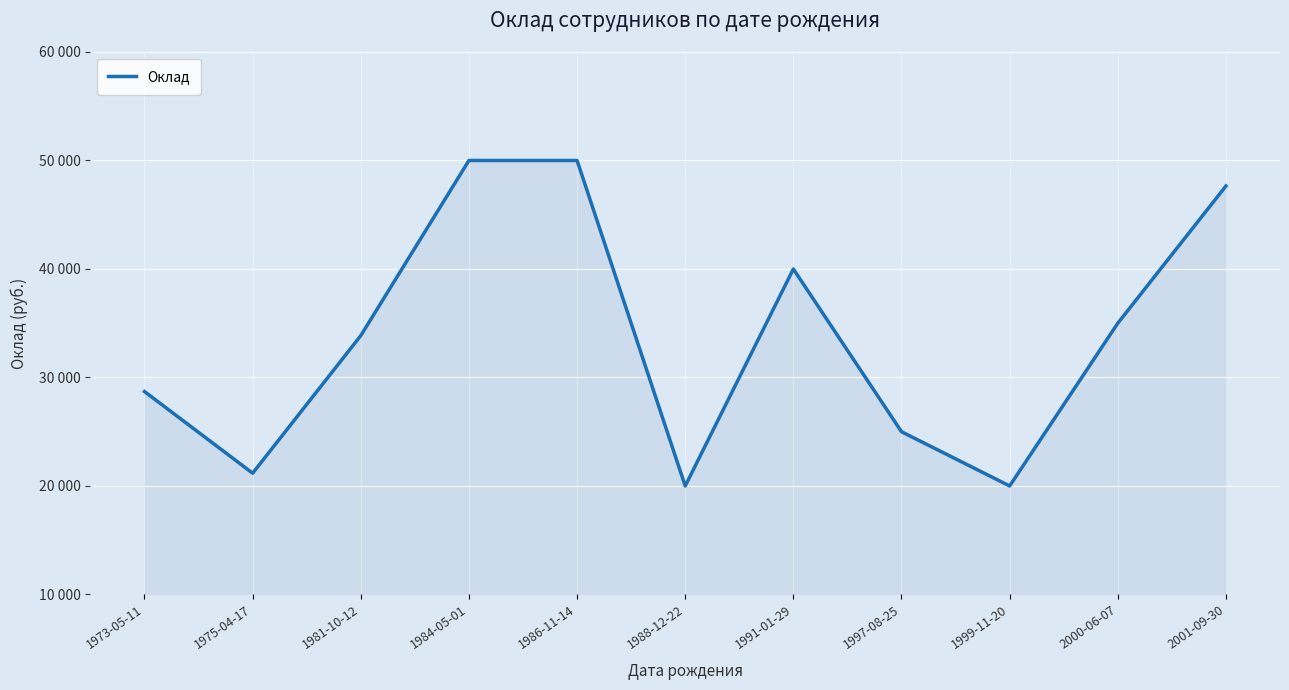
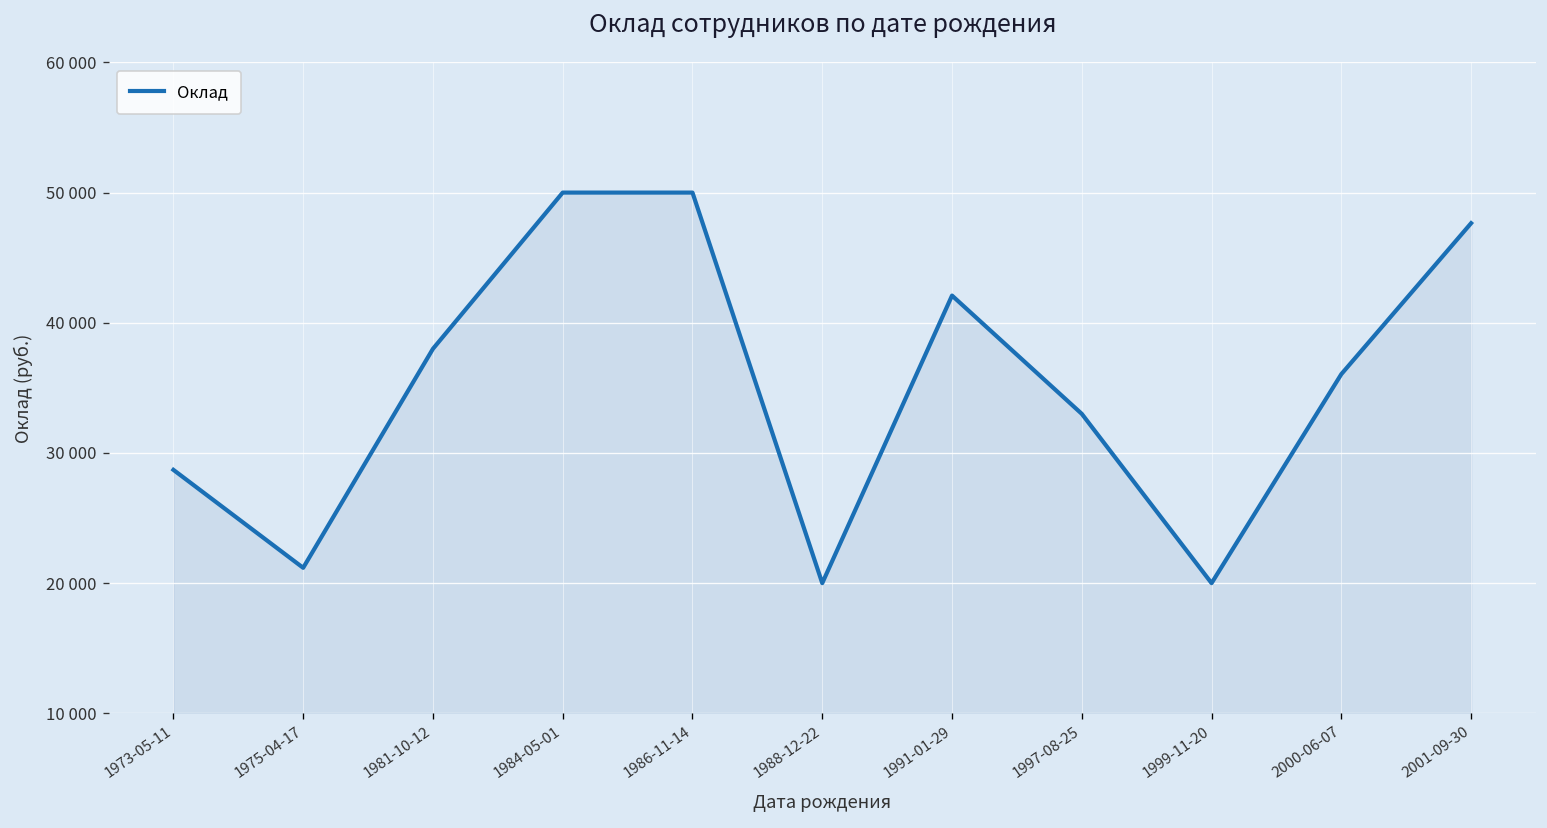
1981-10-12: 33900 -> 38000
1991-01-29: 40000 -> 42100
1997-08-25: 25000 -> 33000
2000-06-07: 35000 -> 36100
